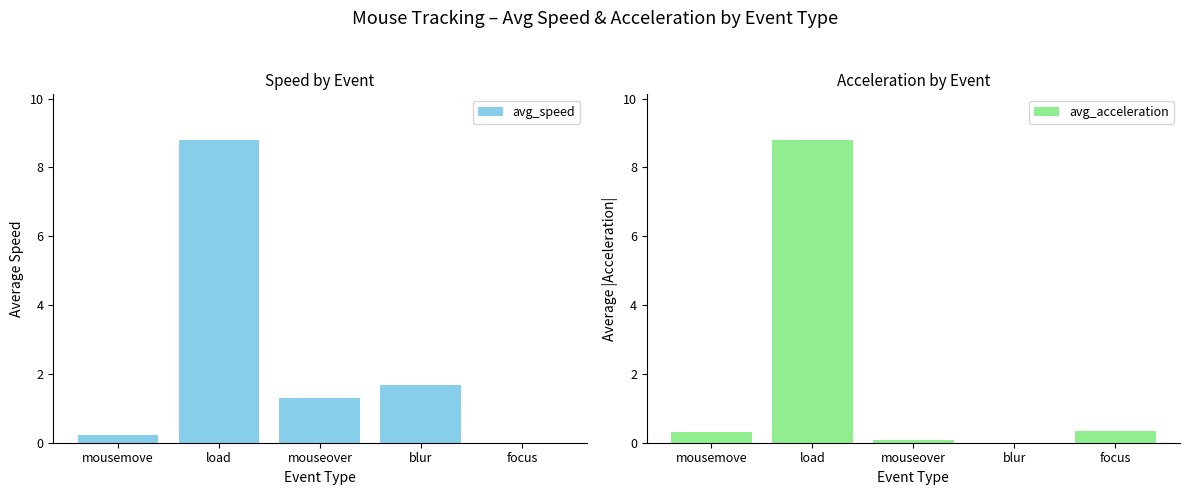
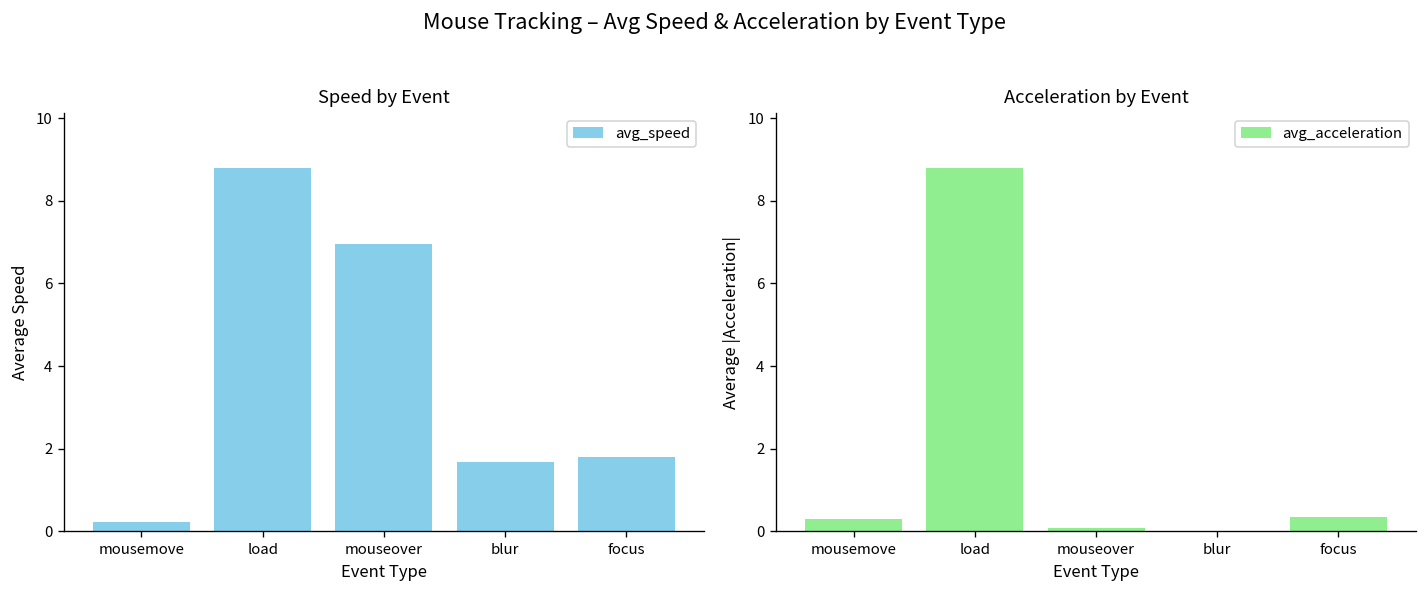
Speed by Event, mouseover: 1.3 -> 7.0
Speed by Event, focus: 0.0 -> 1.8
